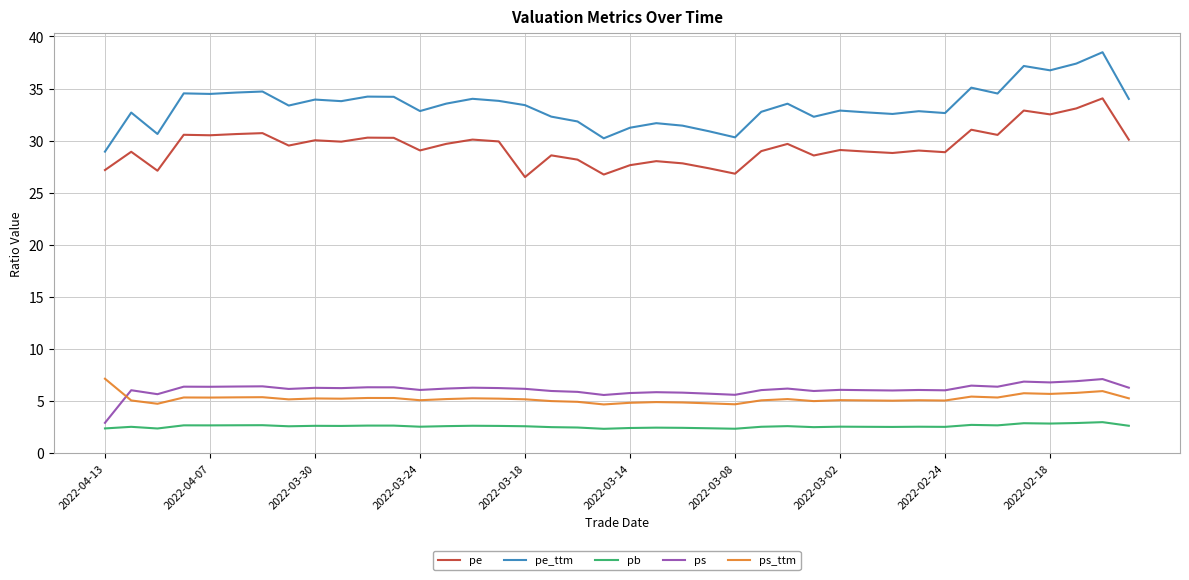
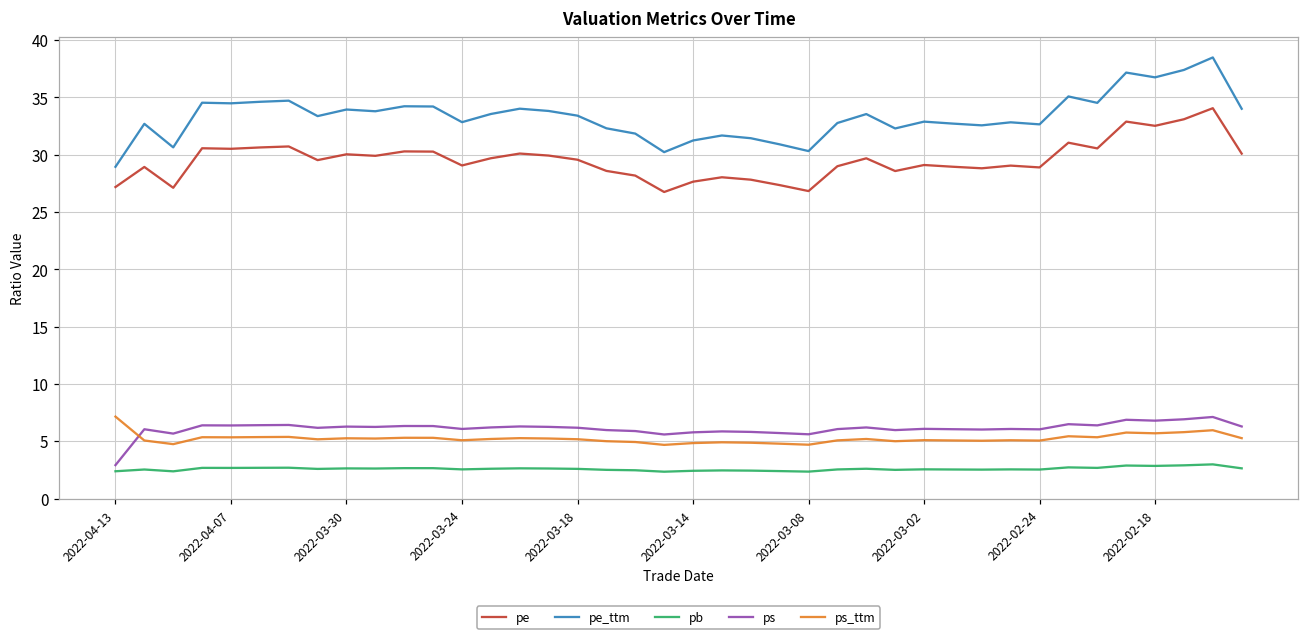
pe, 2022-03-18: 26.5 -> 29.6
